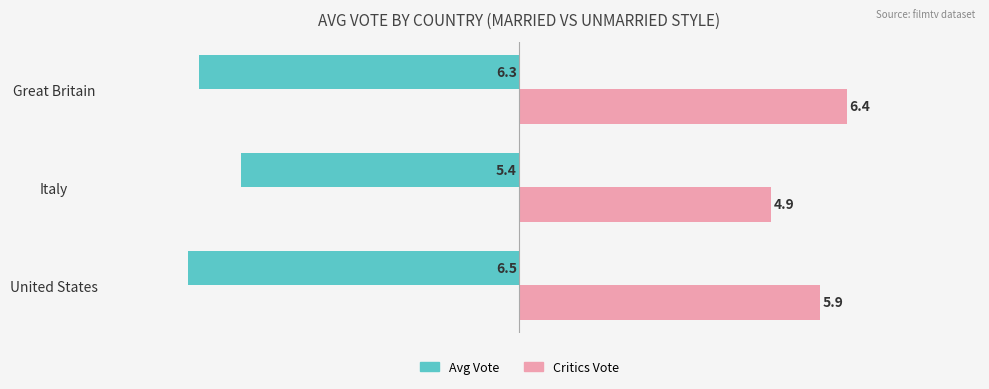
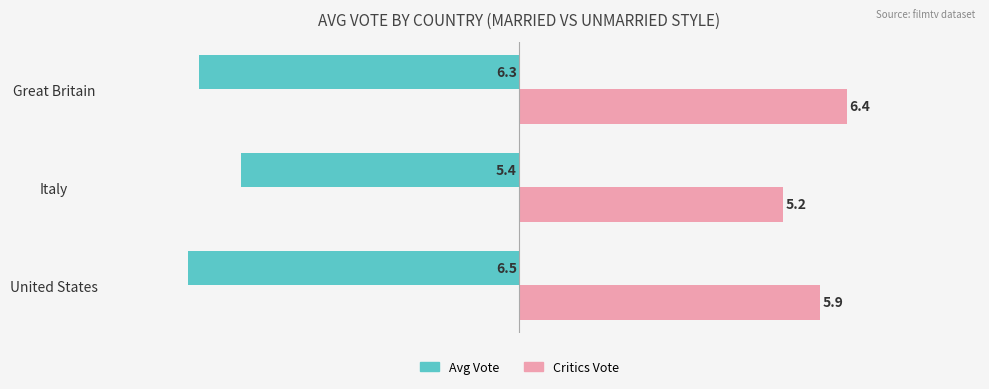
Critics Vote, Italy: 4.9 -> 5.2
